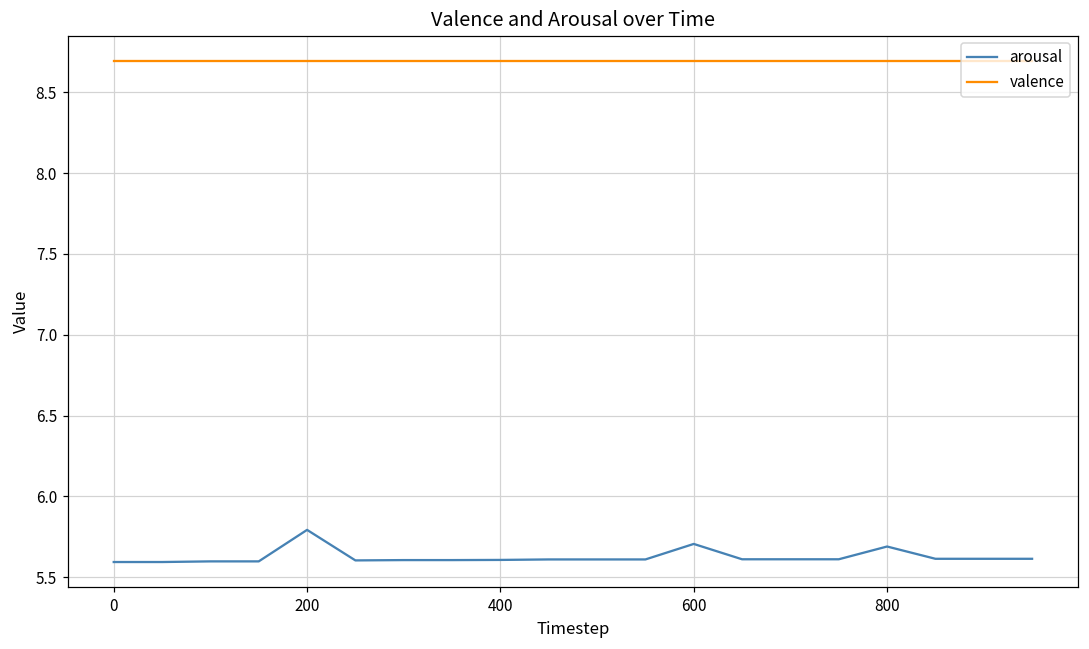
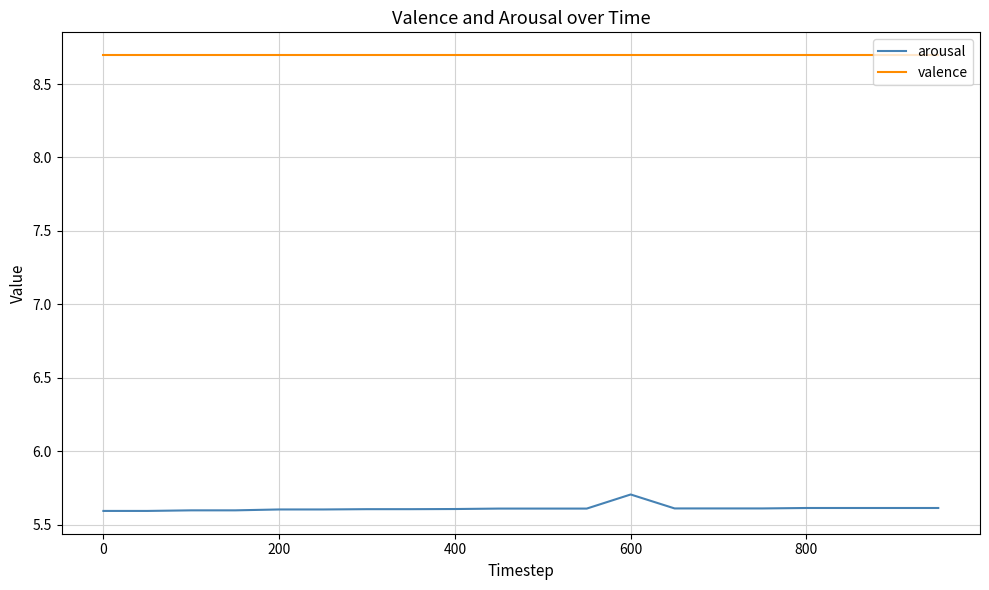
arousal, 200: 5.79 -> 5.60
arousal, 800: 5.69 -> 5.61
